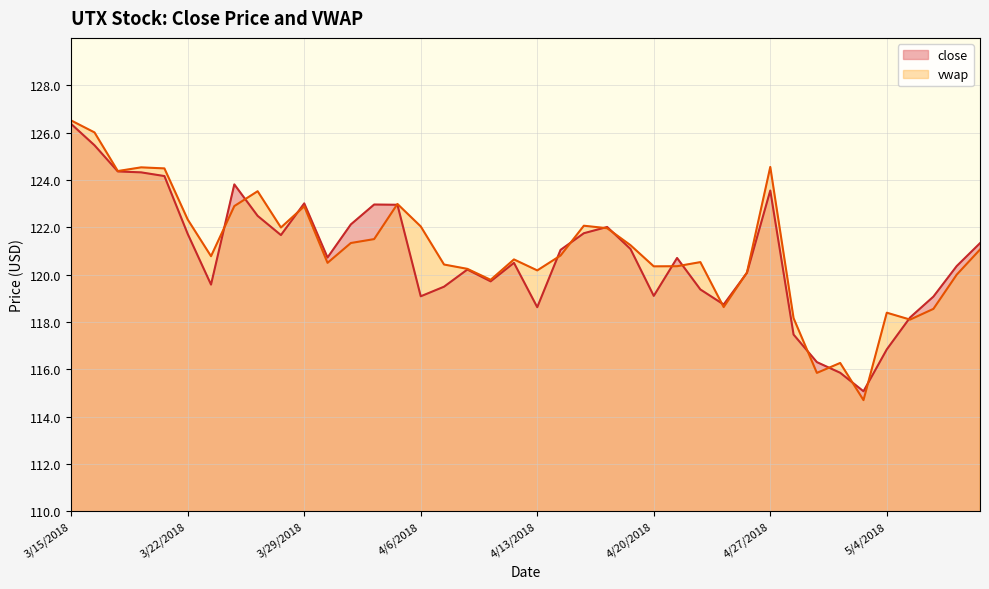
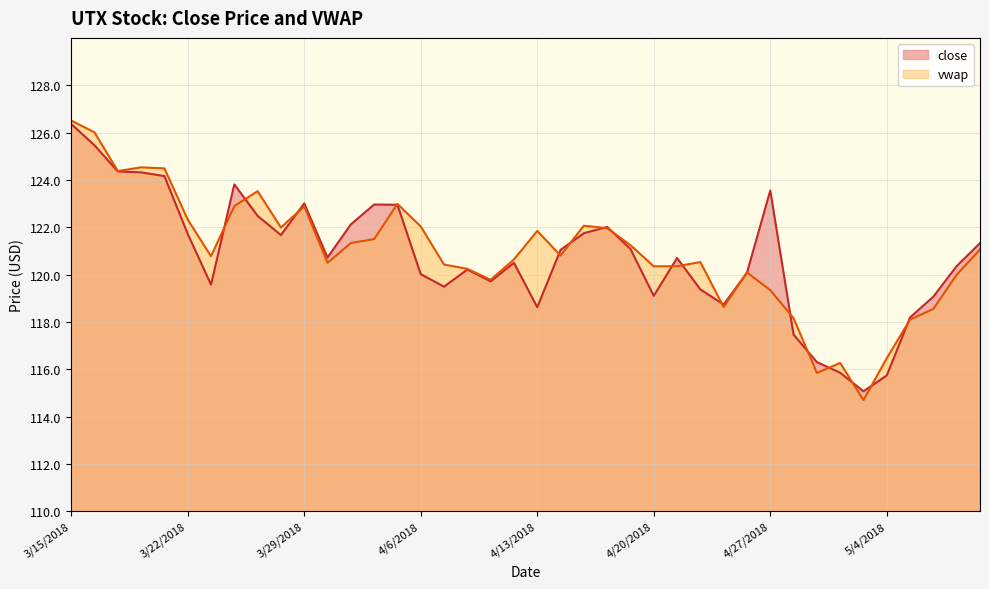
close, 4/6/2018: 119.1 -> 120.0
vwap, 4/13/2018: 120.2 -> 121.8
vwap, 4/27/2018: 124.5 -> 119.3
close, 5/4/2018: 116.8 -> 115.7
vwap, 5/4/2018: 118.4 -> 116.5
